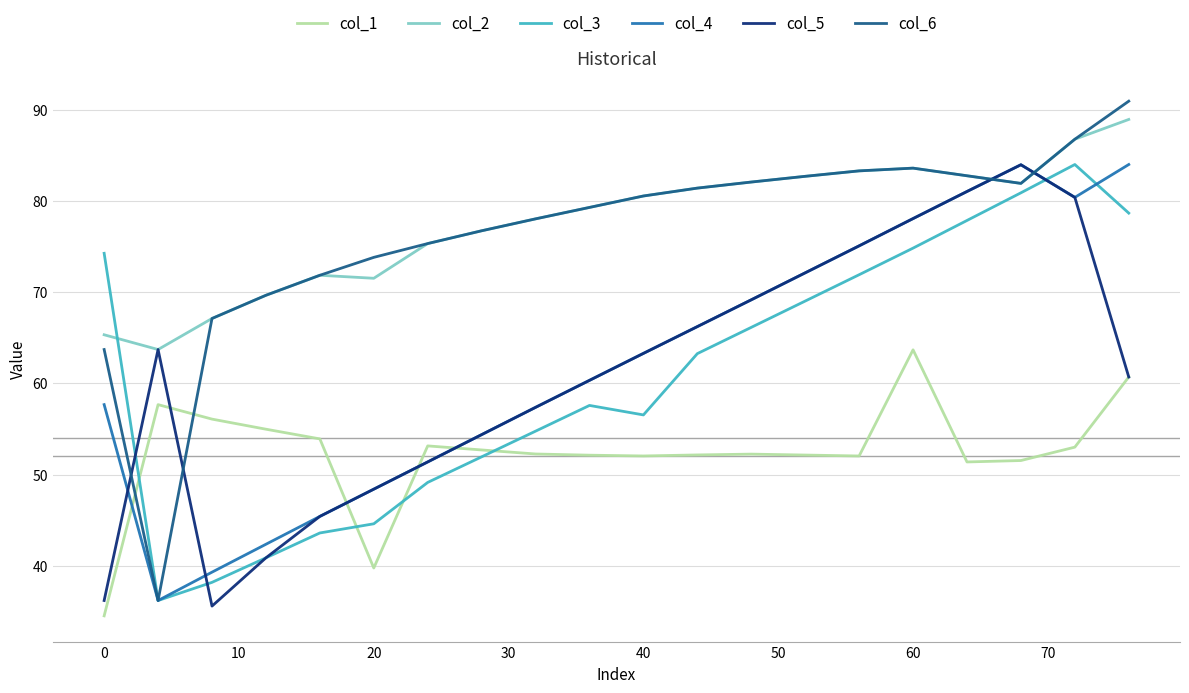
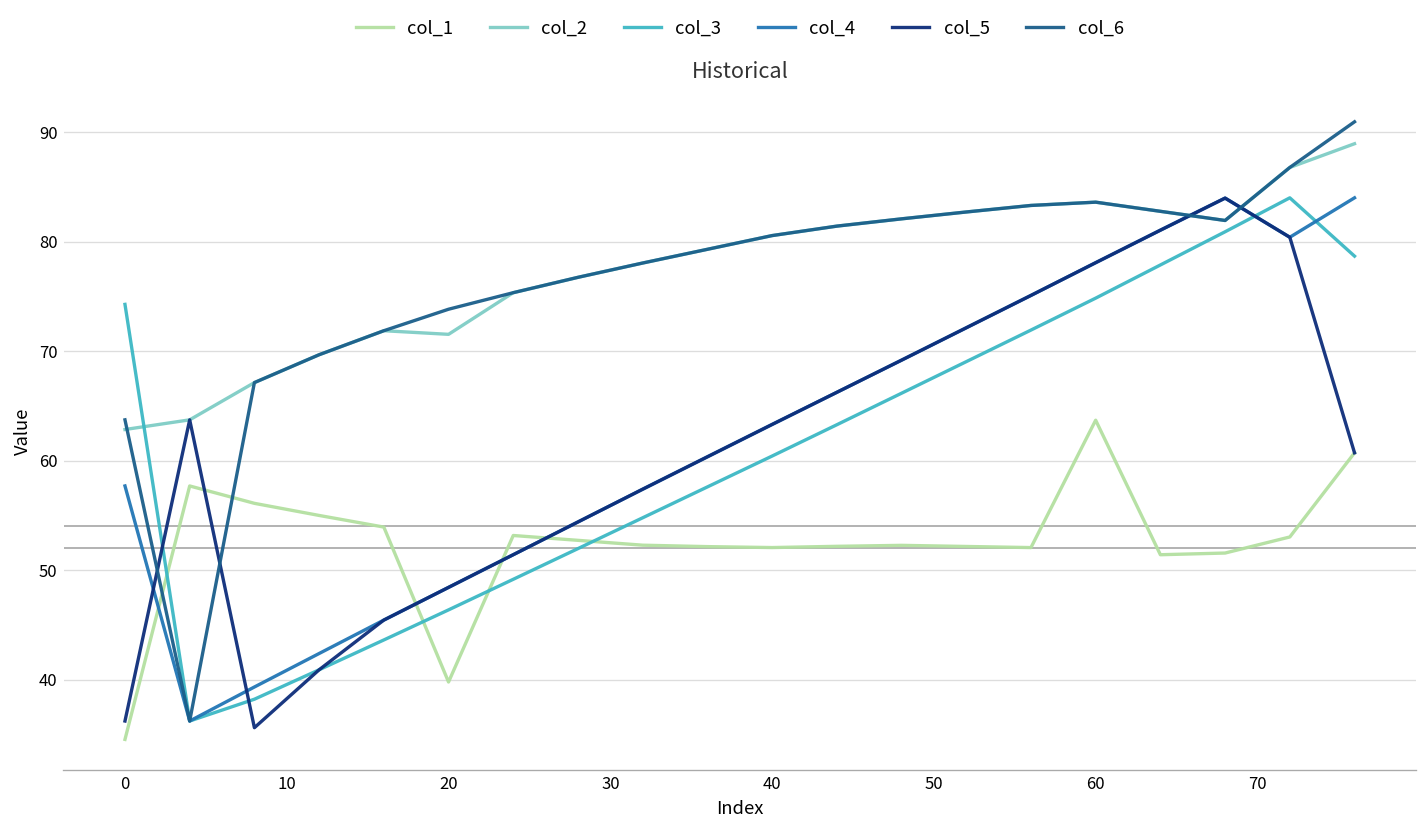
col_2, 0: 65 -> 63
col_3, 20: 45 -> 46
col_3, 40: 57 -> 60
